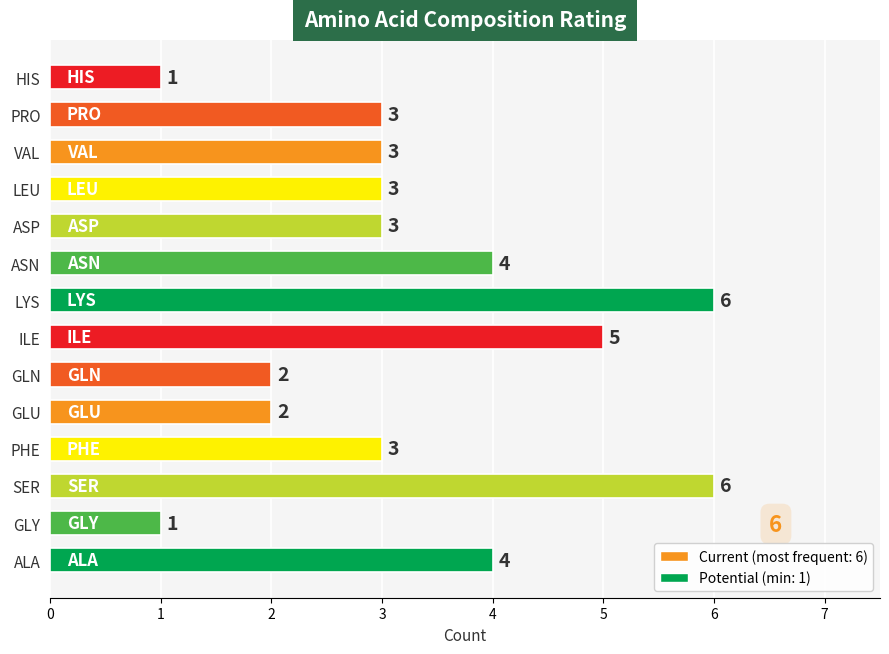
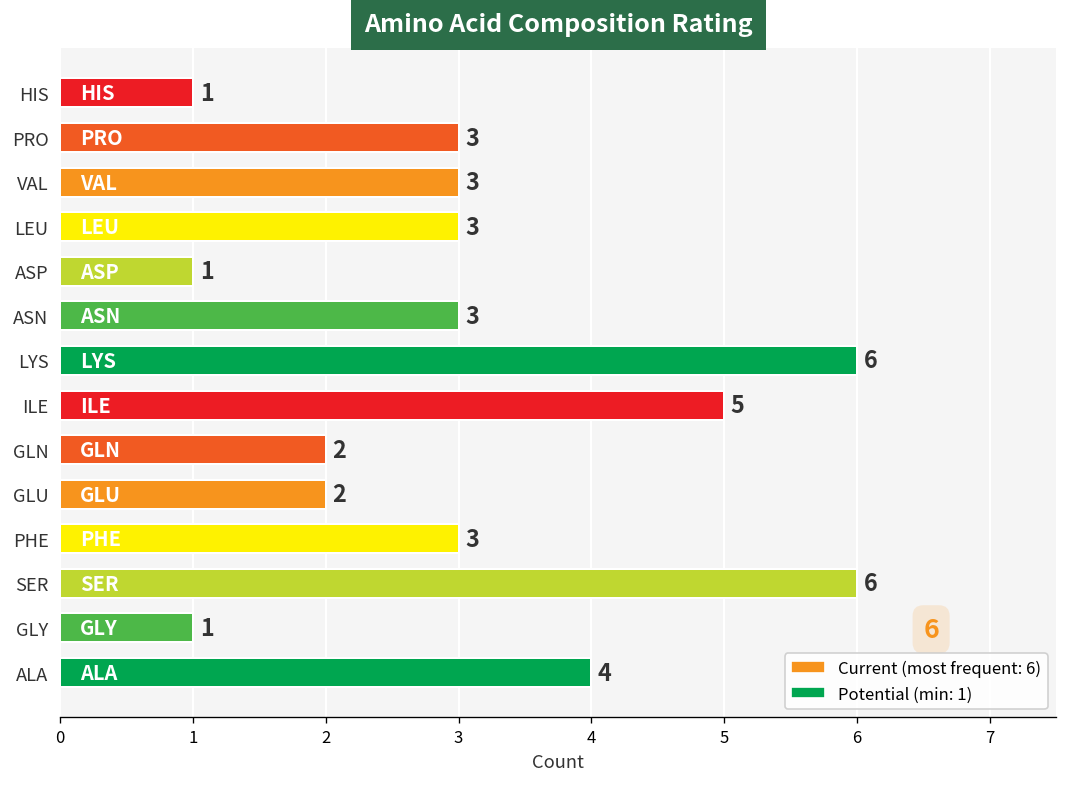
ASP: 3 -> 1
ASN: 4 -> 3
